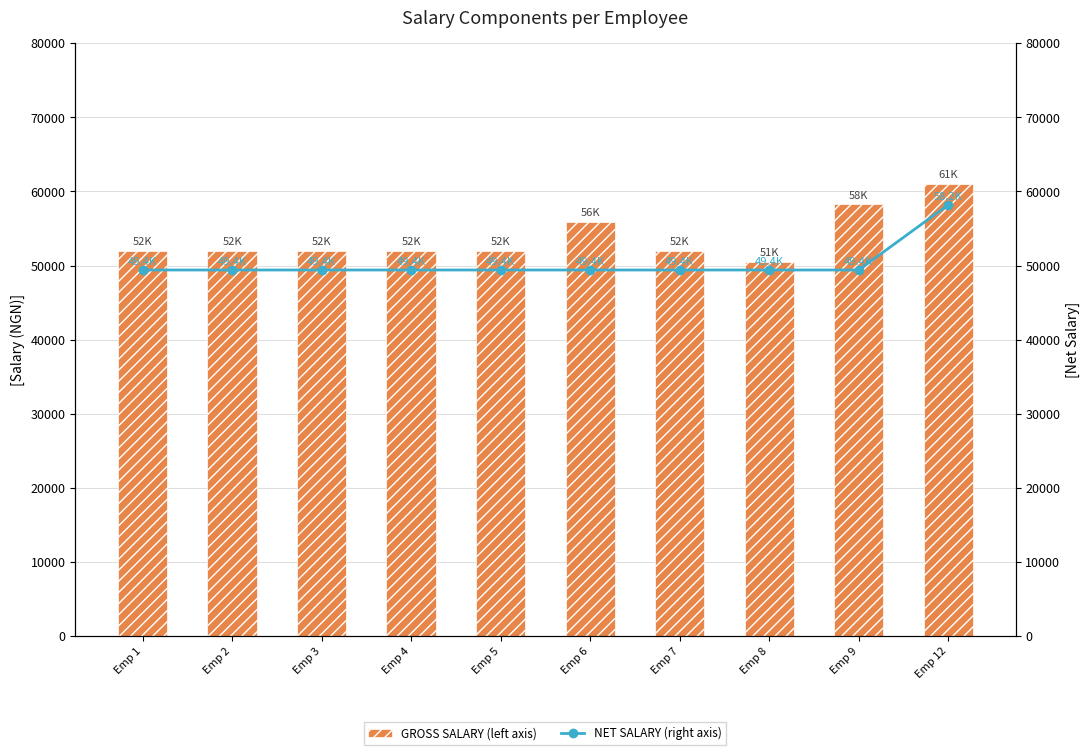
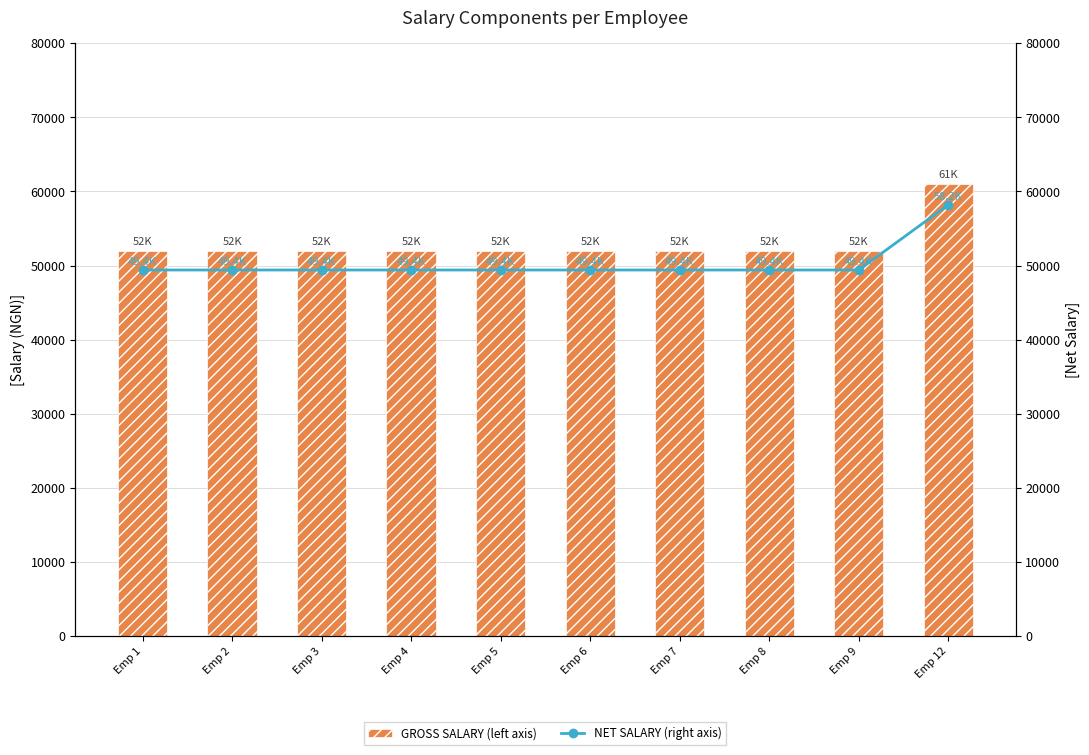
GROSS SALARY (left axis), Emp 6: 56K -> 52K
GROSS SALARY (left axis), Emp 8: 51K -> 52K
GROSS SALARY (left axis), Emp 9: 58K -> 52K
